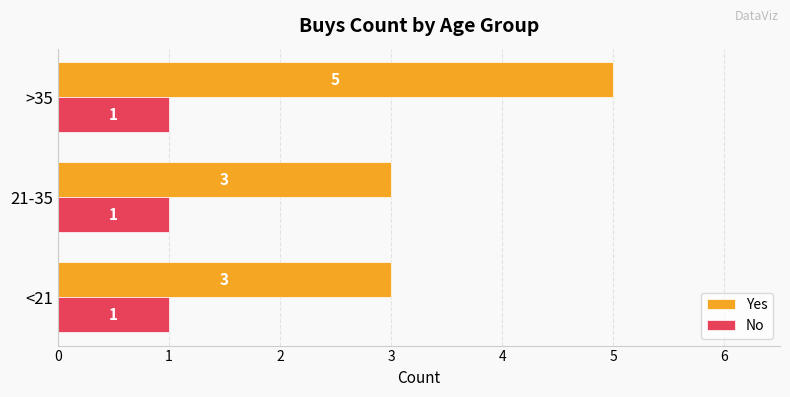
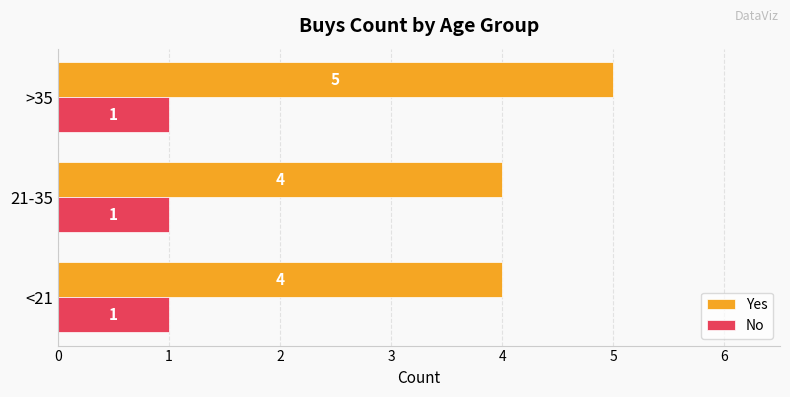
Yes, 21-35: 3 -> 4
Yes, <21: 3 -> 4
